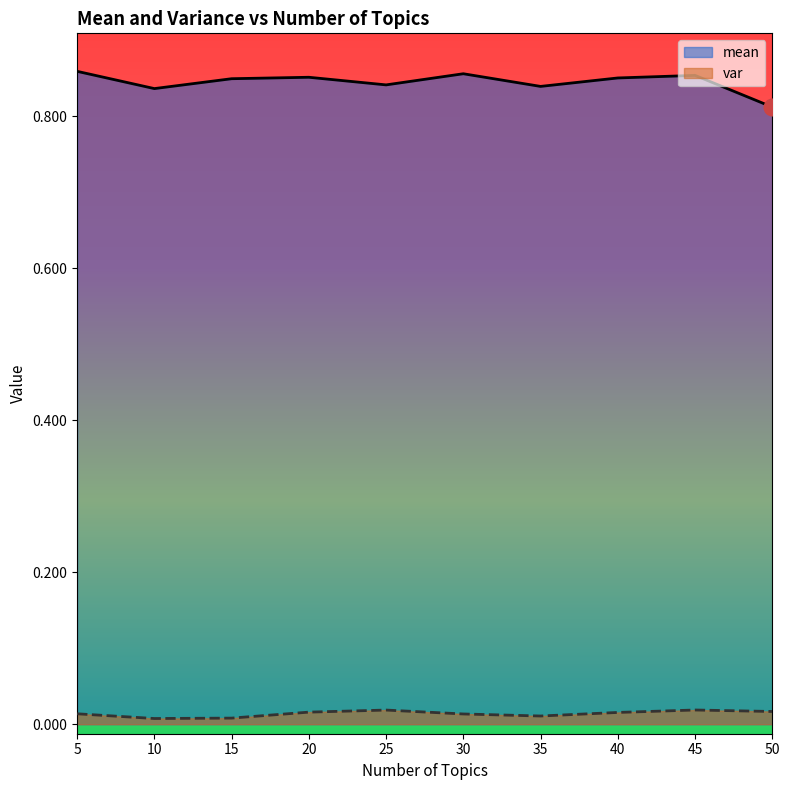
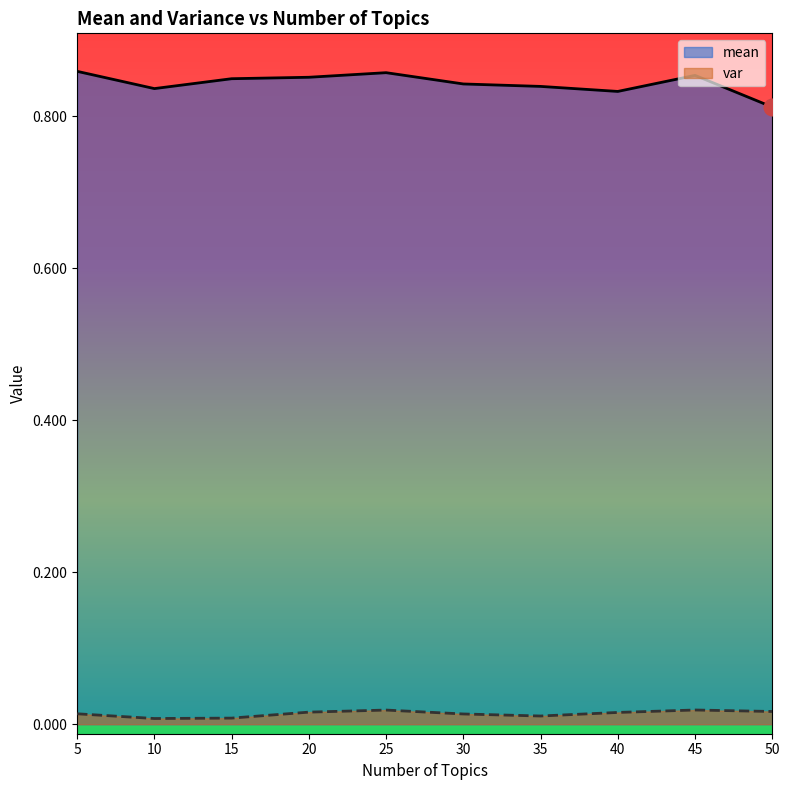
mean, 25: 0.84 -> 0.86
mean, 30: 0.86 -> 0.84
mean, 40: 0.85 -> 0.83
